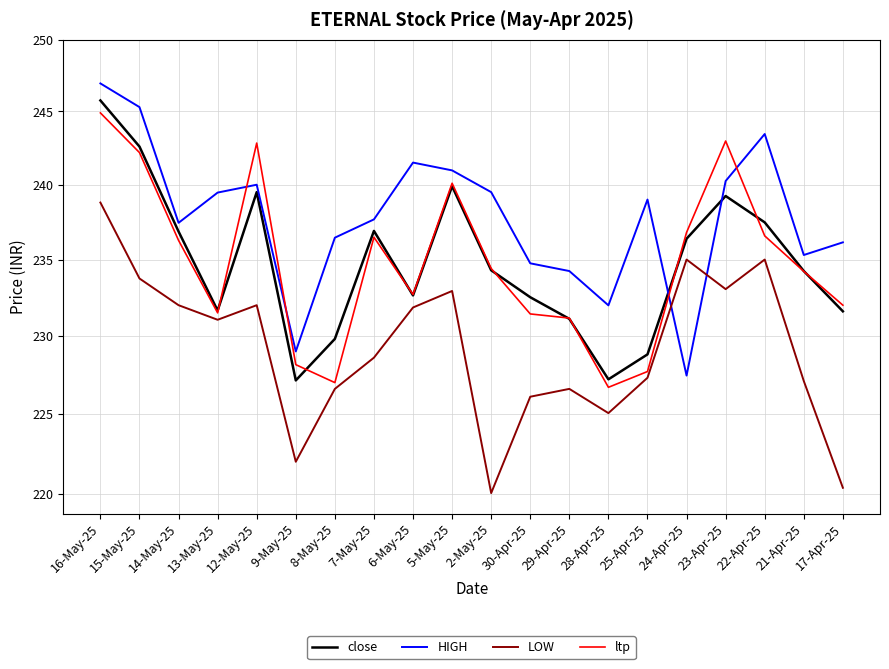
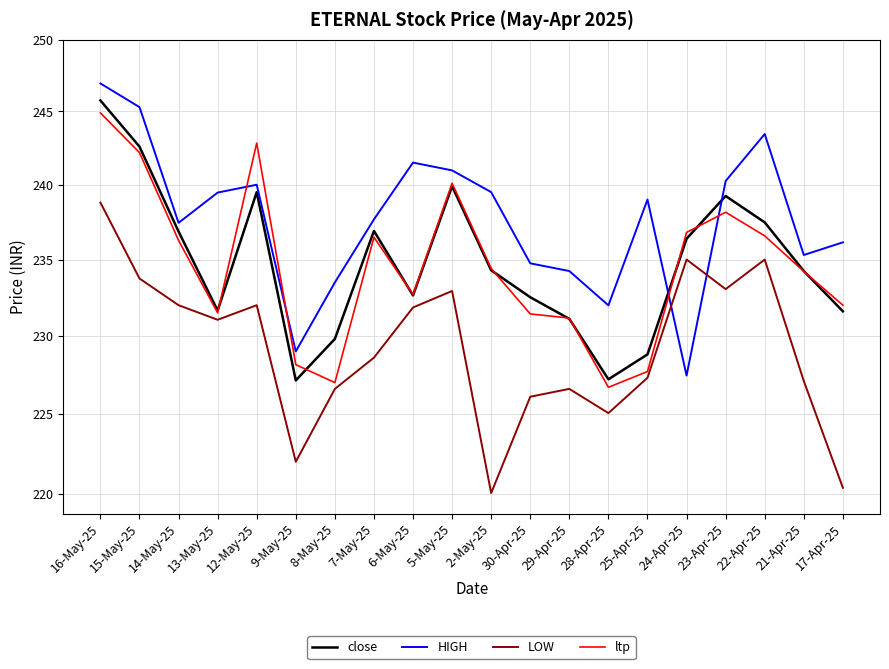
HIGH, 8-May-25: 236.5 -> 233.5
ltp, 23-Apr-25: 243.0 -> 238.2
